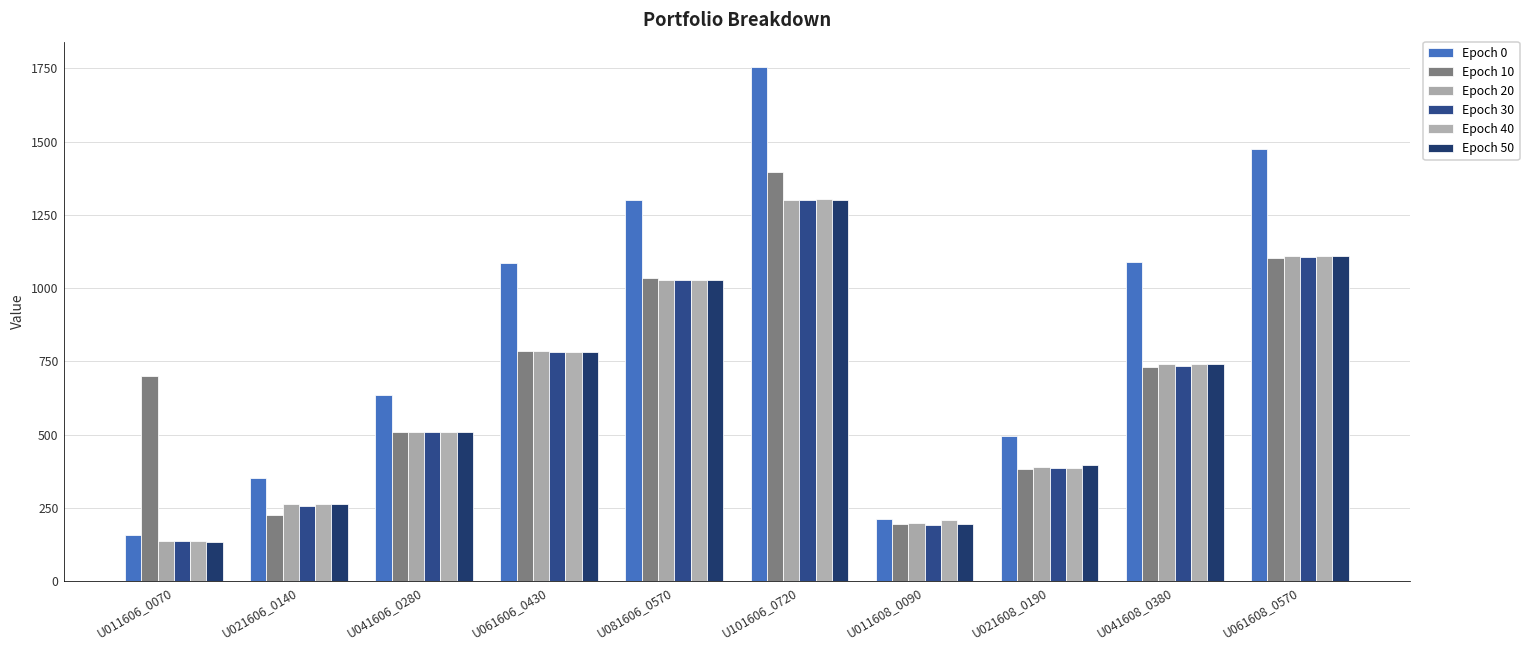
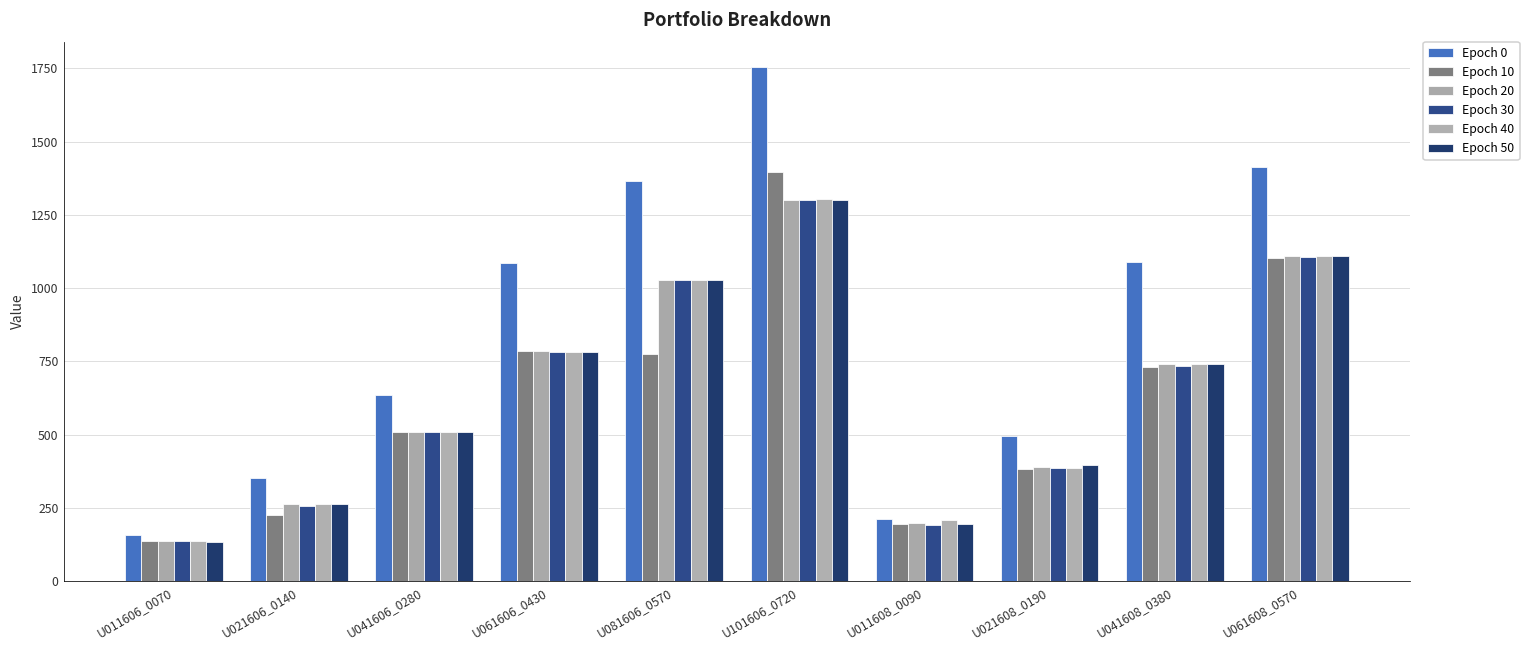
Epoch 10, U011606_0070: 700 -> 140
Epoch 0, U081606_0570: 1300 -> 1370
Epoch 10, U081606_0570: 1040 -> 770
Epoch 0, U061608_0570: 1480 -> 1410
